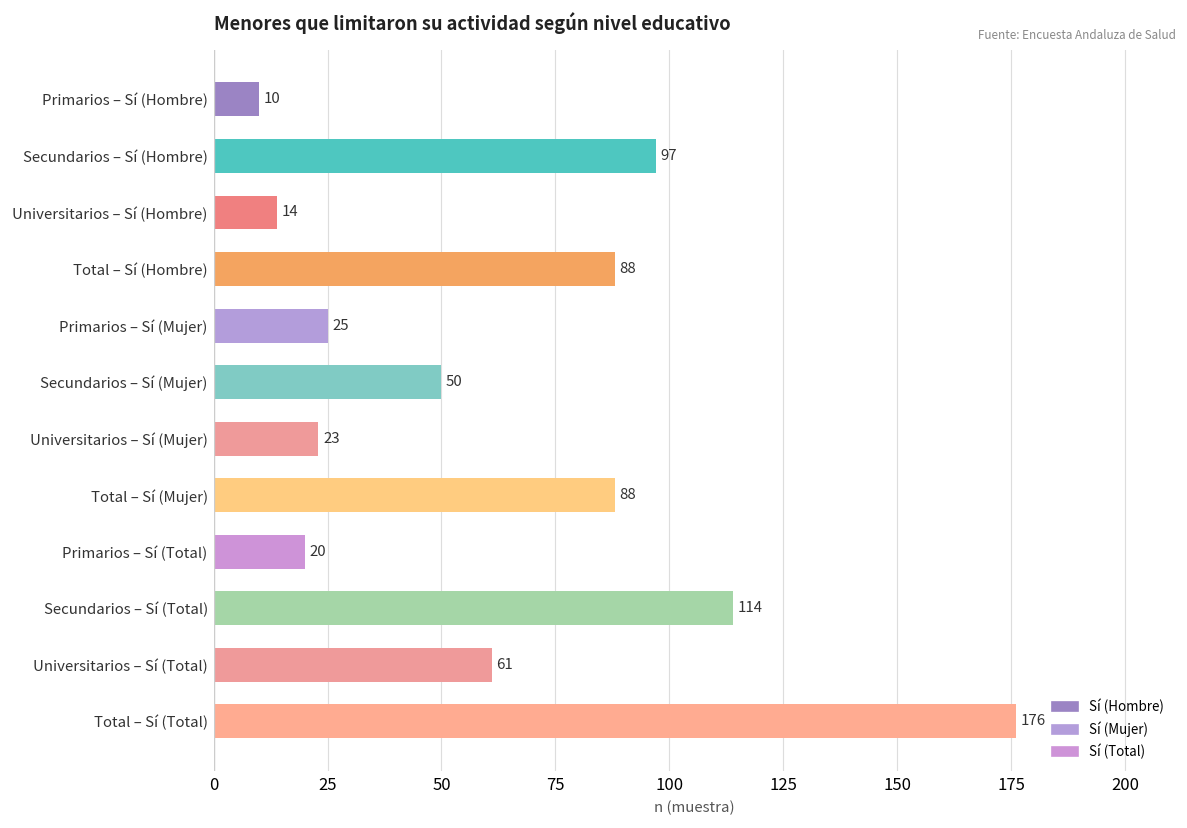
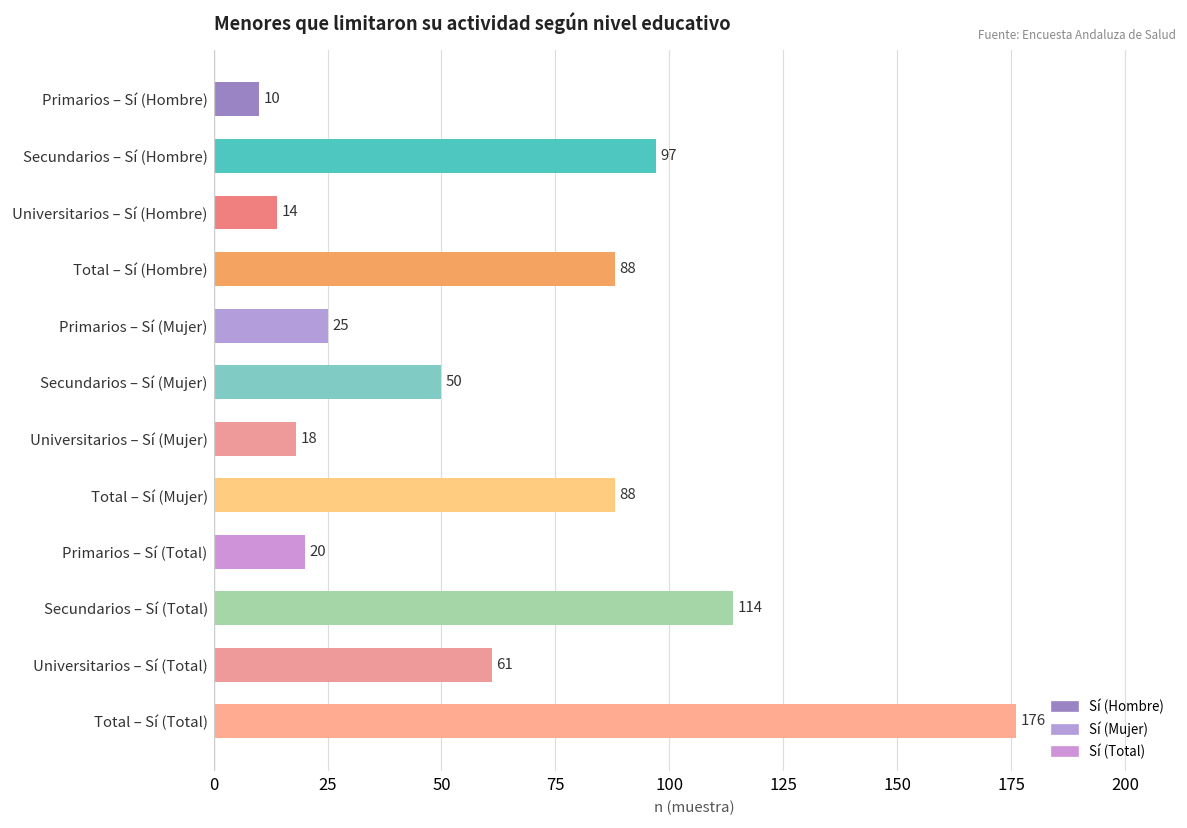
Universitarios – Sí (Mujer): 23 -> 18
